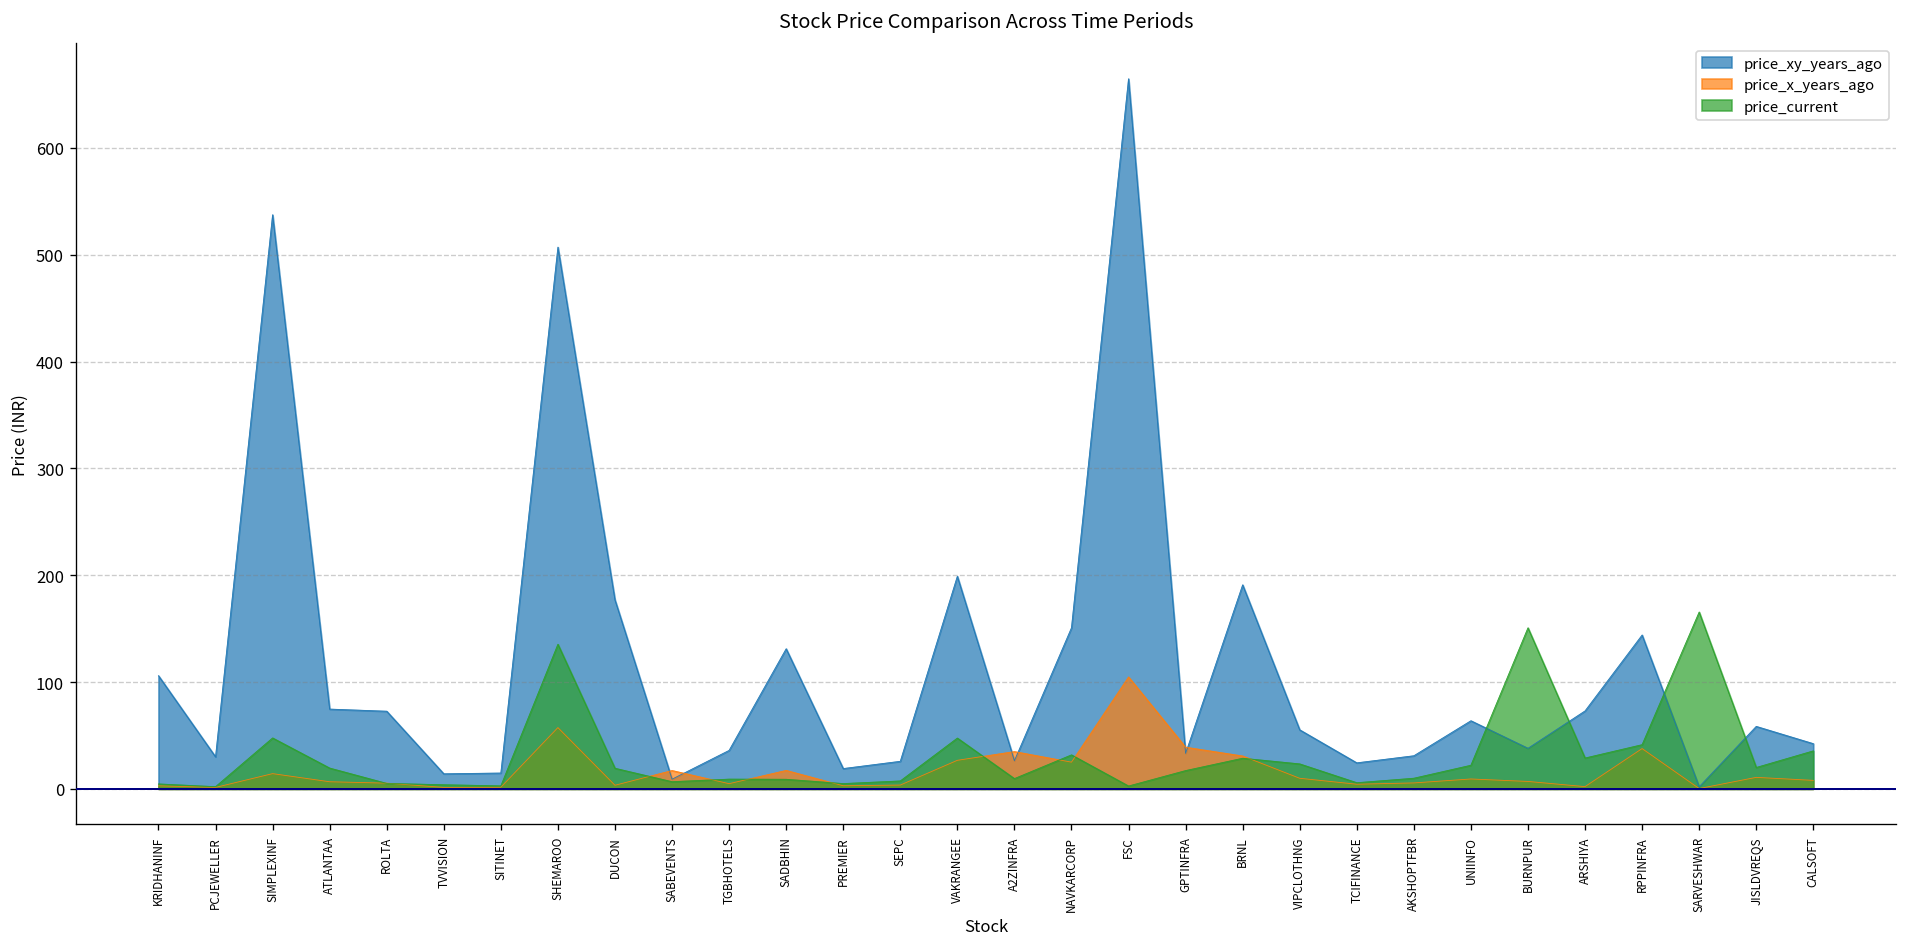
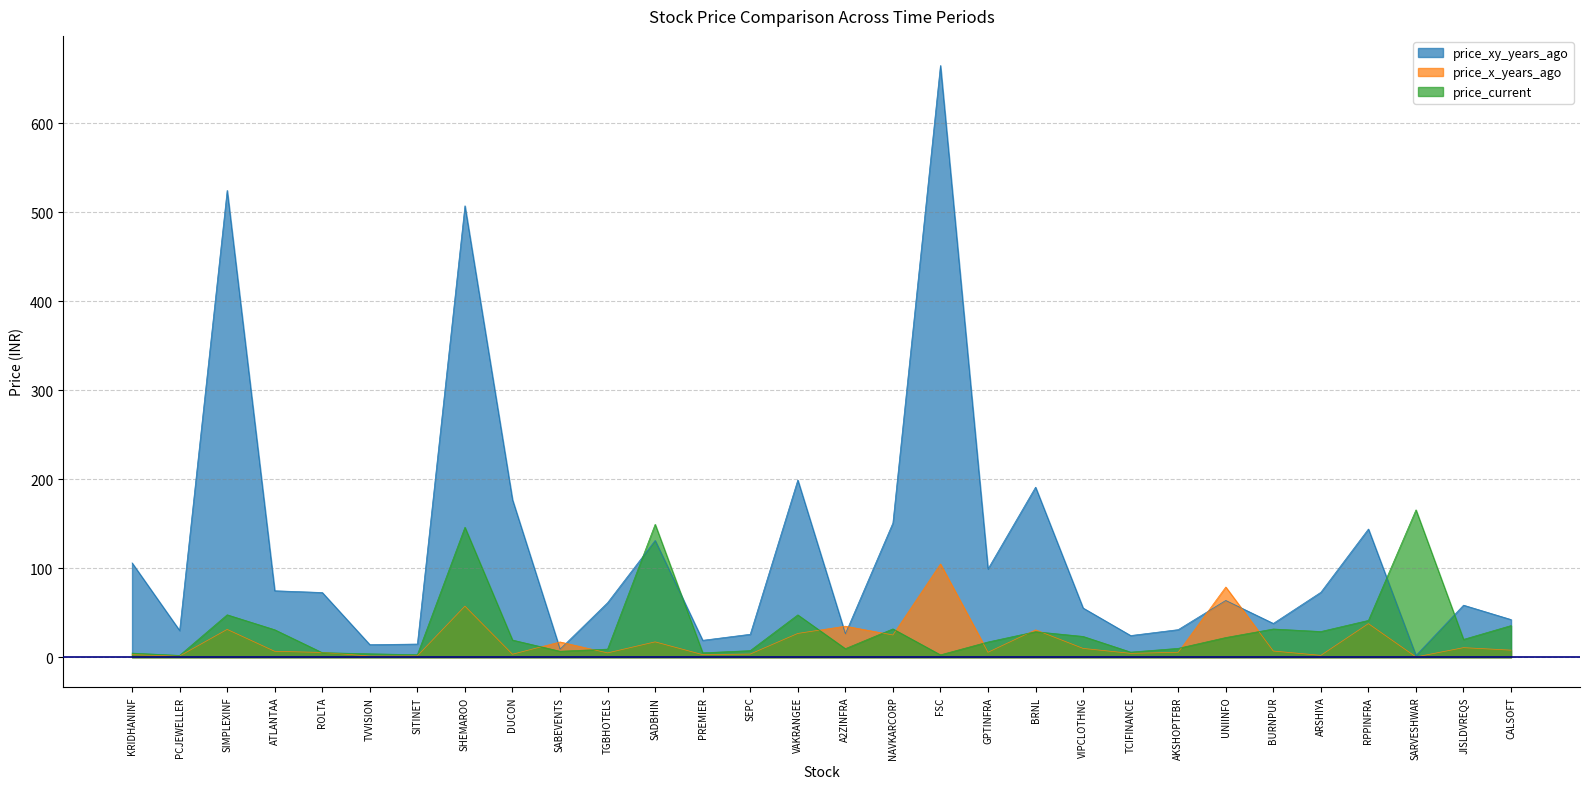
price_xy_years_ago, SIMPLEXINF: 540 -> 520
price_x_years_ago, SIMPLEXINF: 10 -> 30
price_current, ATLANTAA: 20 -> 30
price_current, SHEMAROO: 140 -> 150
price_xy_years_ago, TGBHOTELS: 40 -> 60
price_current, SADBHIN: 10 -> 150
price_xy_years_ago, GPTINFRA: 30 -> 100
price_x_years_ago, GPTINFRA: 40 -> 10
price_x_years_ago, UNIINFO: 10 -> 80
price_current, BURNPUR: 150 -> 30
